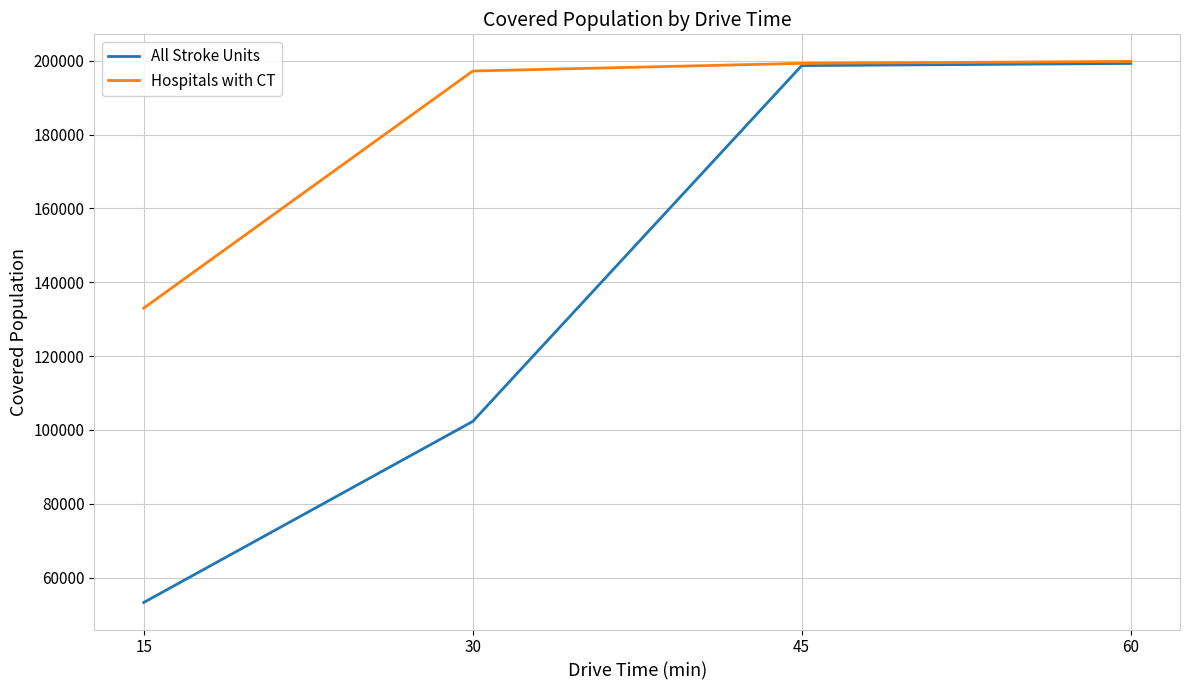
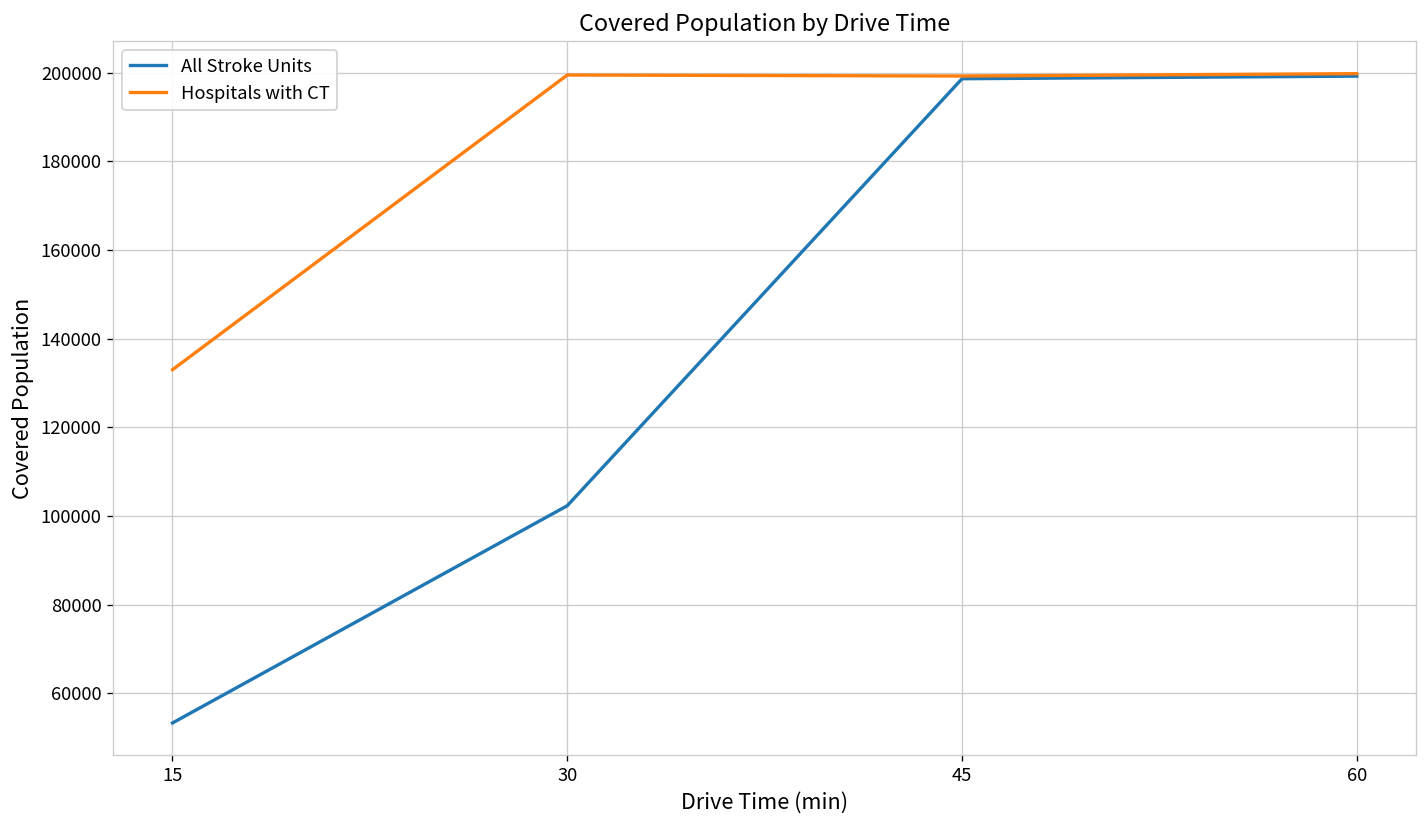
Hospitals with CT, 30: 197000 -> 200000
